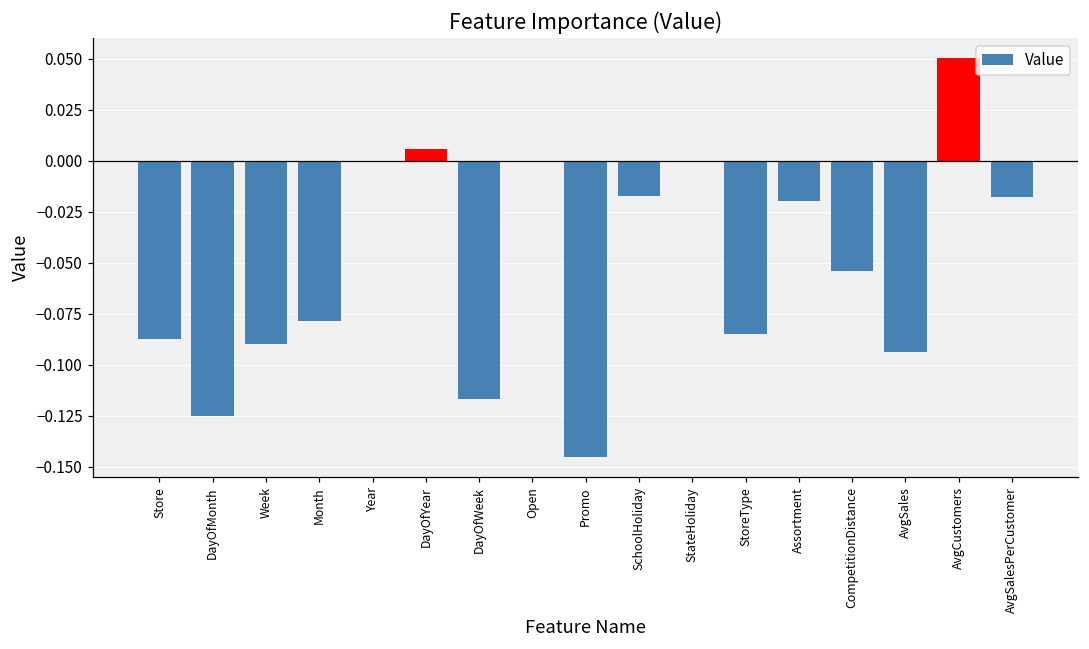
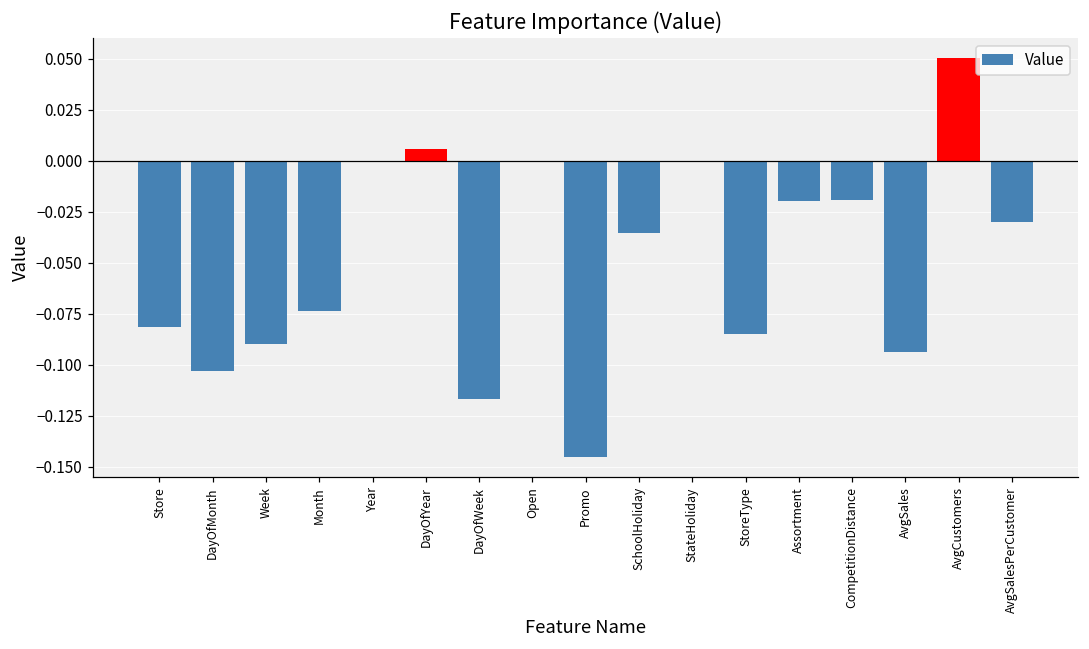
Store: -0.087 -> -0.082
DayOfMonth: -0.125 -> -0.103
Month: -0.079 -> -0.074
SchoolHoliday: -0.017 -> -0.035
CompetitionDistance: -0.054 -> -0.019
AvgSalesPerCustomer: -0.018 -> -0.030
